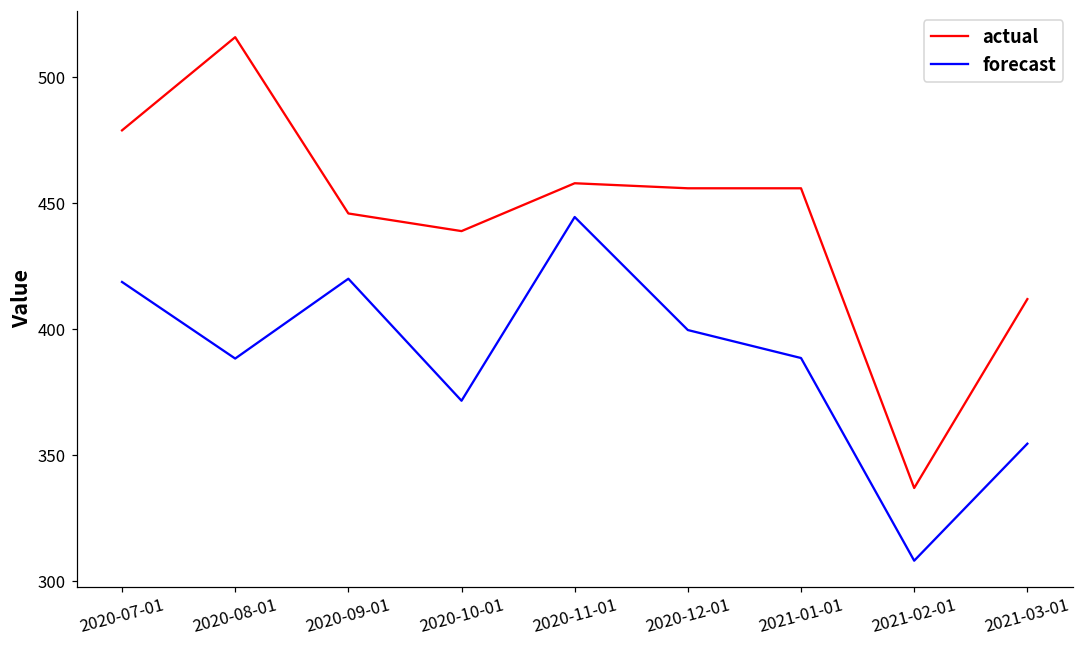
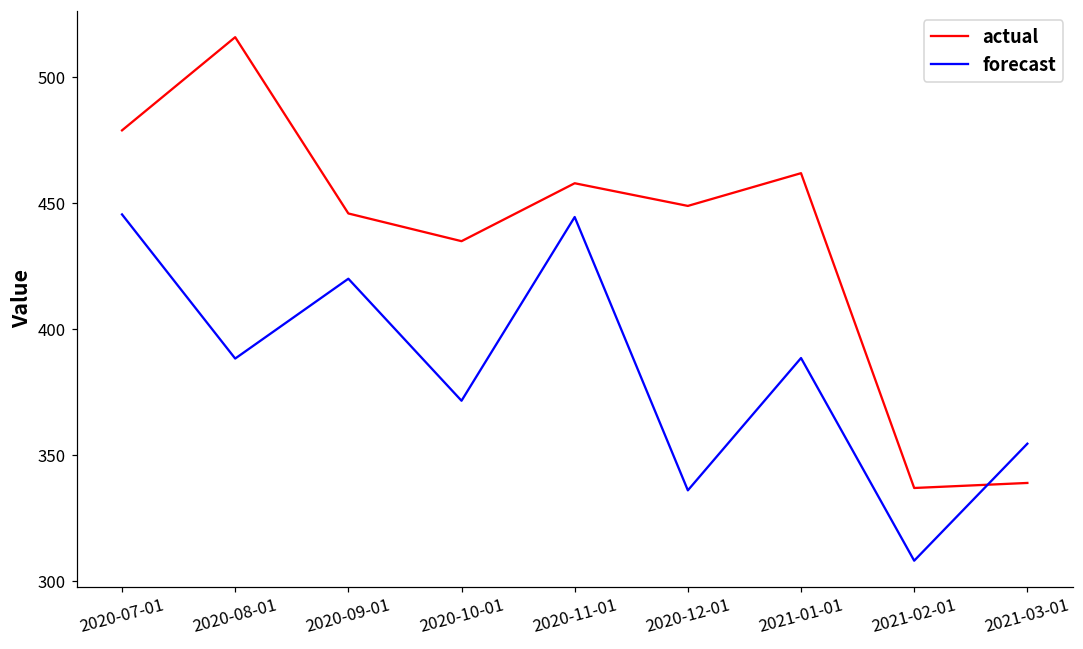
forecast, 2020-07-01: 419 -> 446
actual, 2020-10-01: 439 -> 435
actual, 2020-12-01: 456 -> 449
forecast, 2020-12-01: 400 -> 336
actual, 2021-01-01: 456 -> 462
actual, 2021-03-01: 412 -> 339
